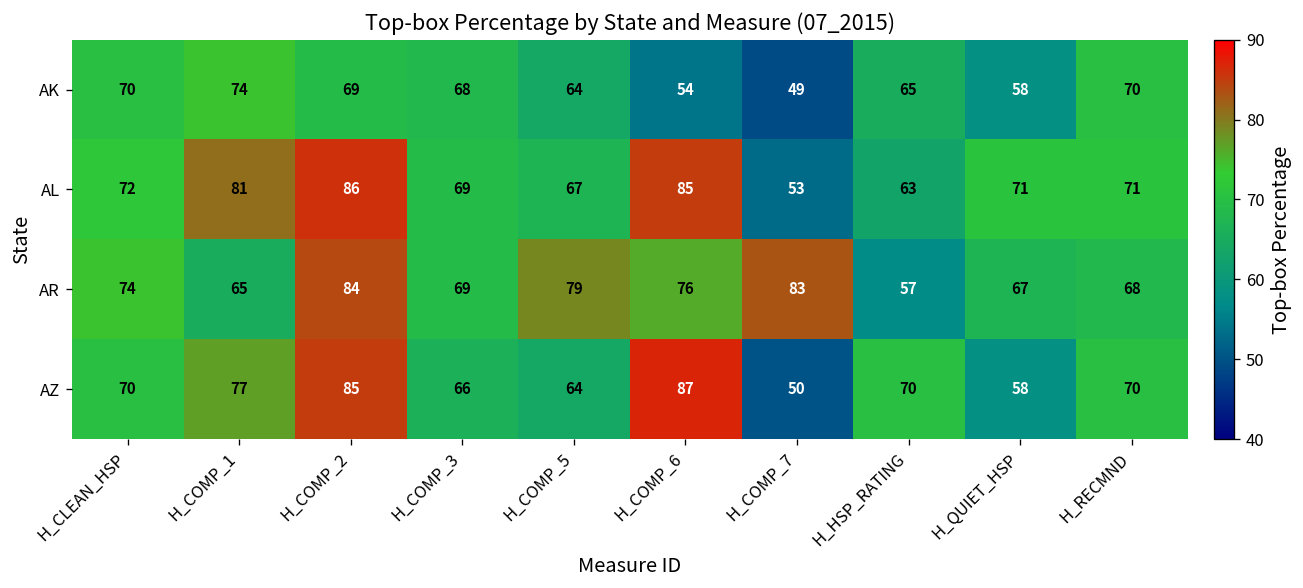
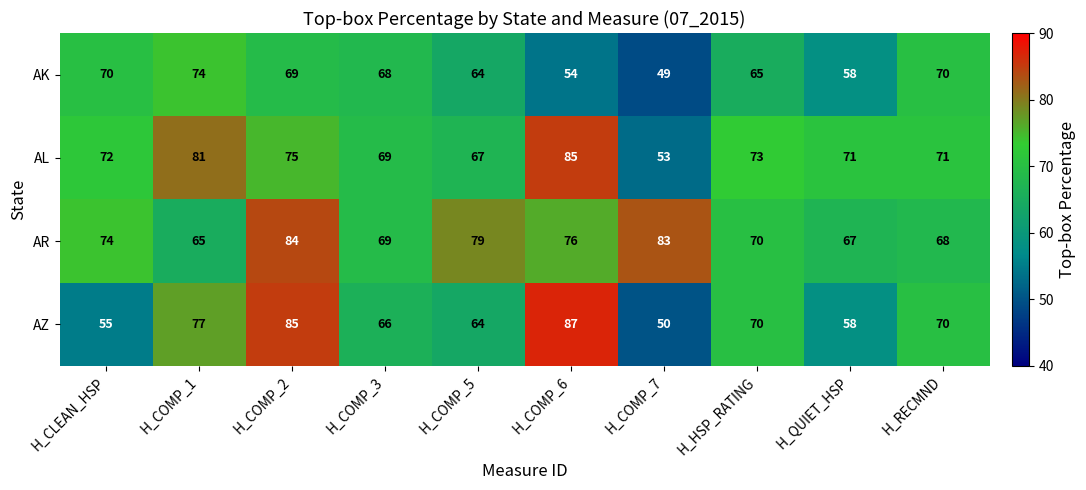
AL, H_COMP_2: 86 -> 75
AL, H_HSP_RATING: 63 -> 73
AR, H_HSP_RATING: 57 -> 70
AZ, H_CLEAN_HSP: 70 -> 55
